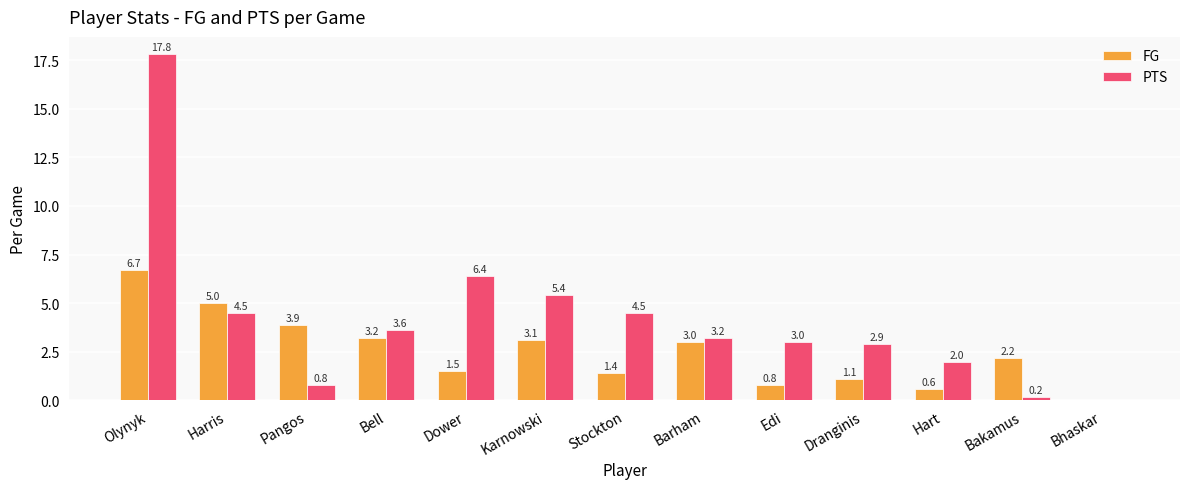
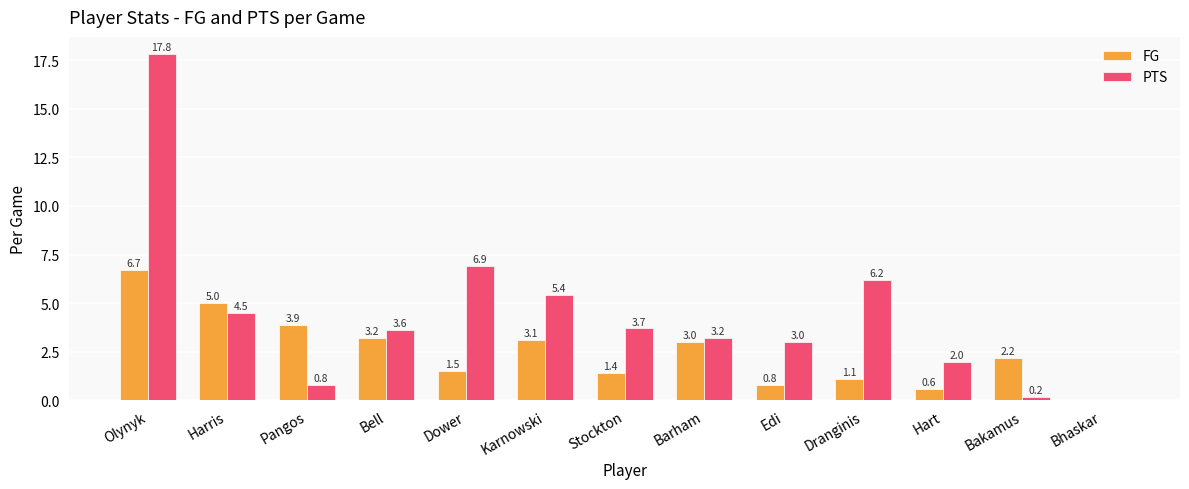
PTS, Dower: 6.4 -> 6.9
PTS, Stockton: 4.5 -> 3.7
PTS, Dranginis: 2.9 -> 6.2
